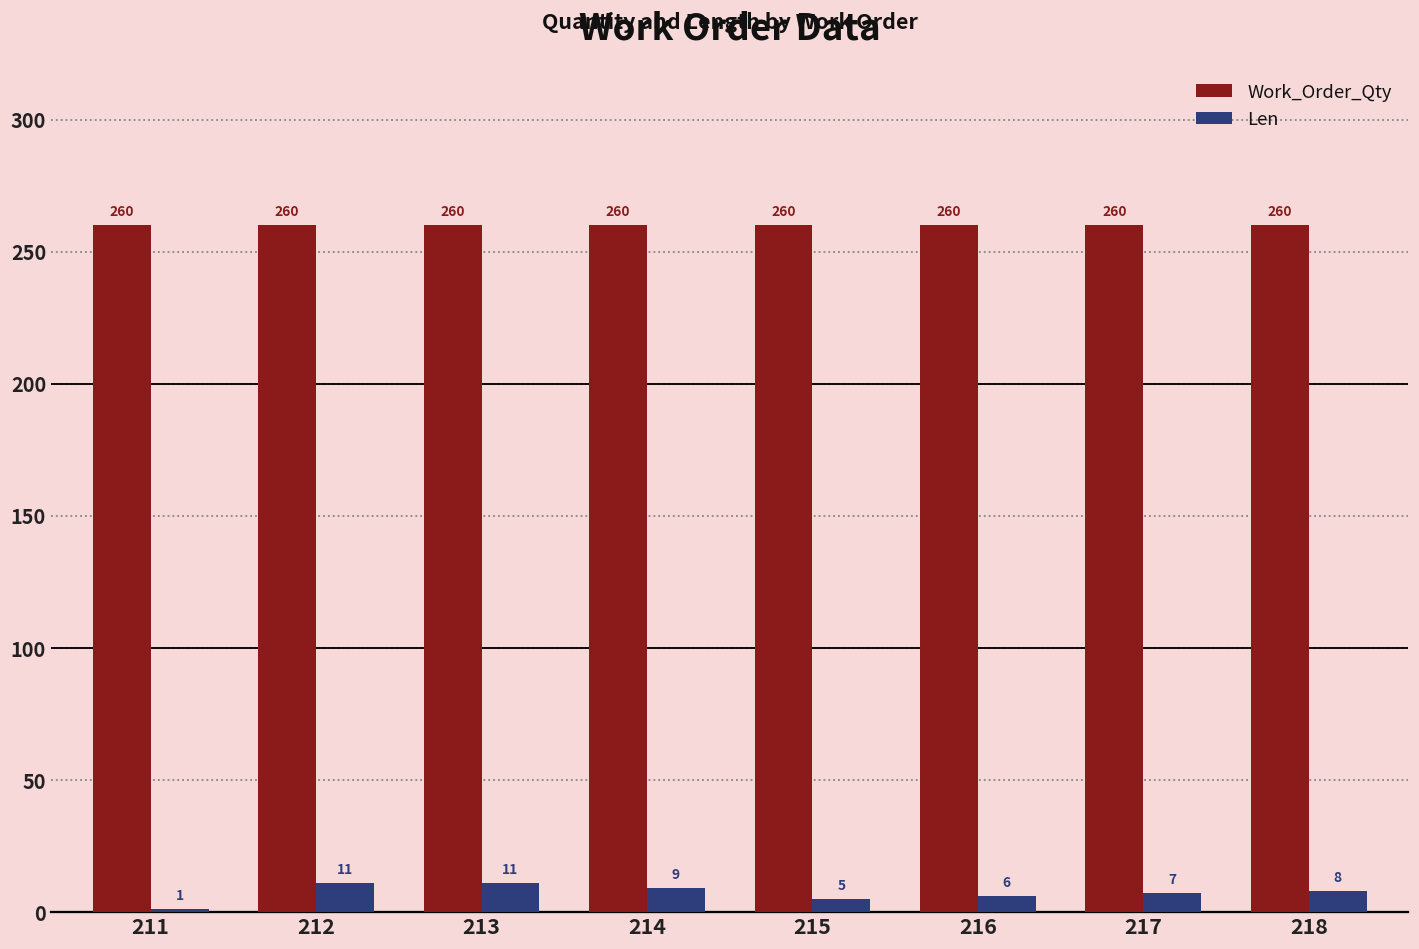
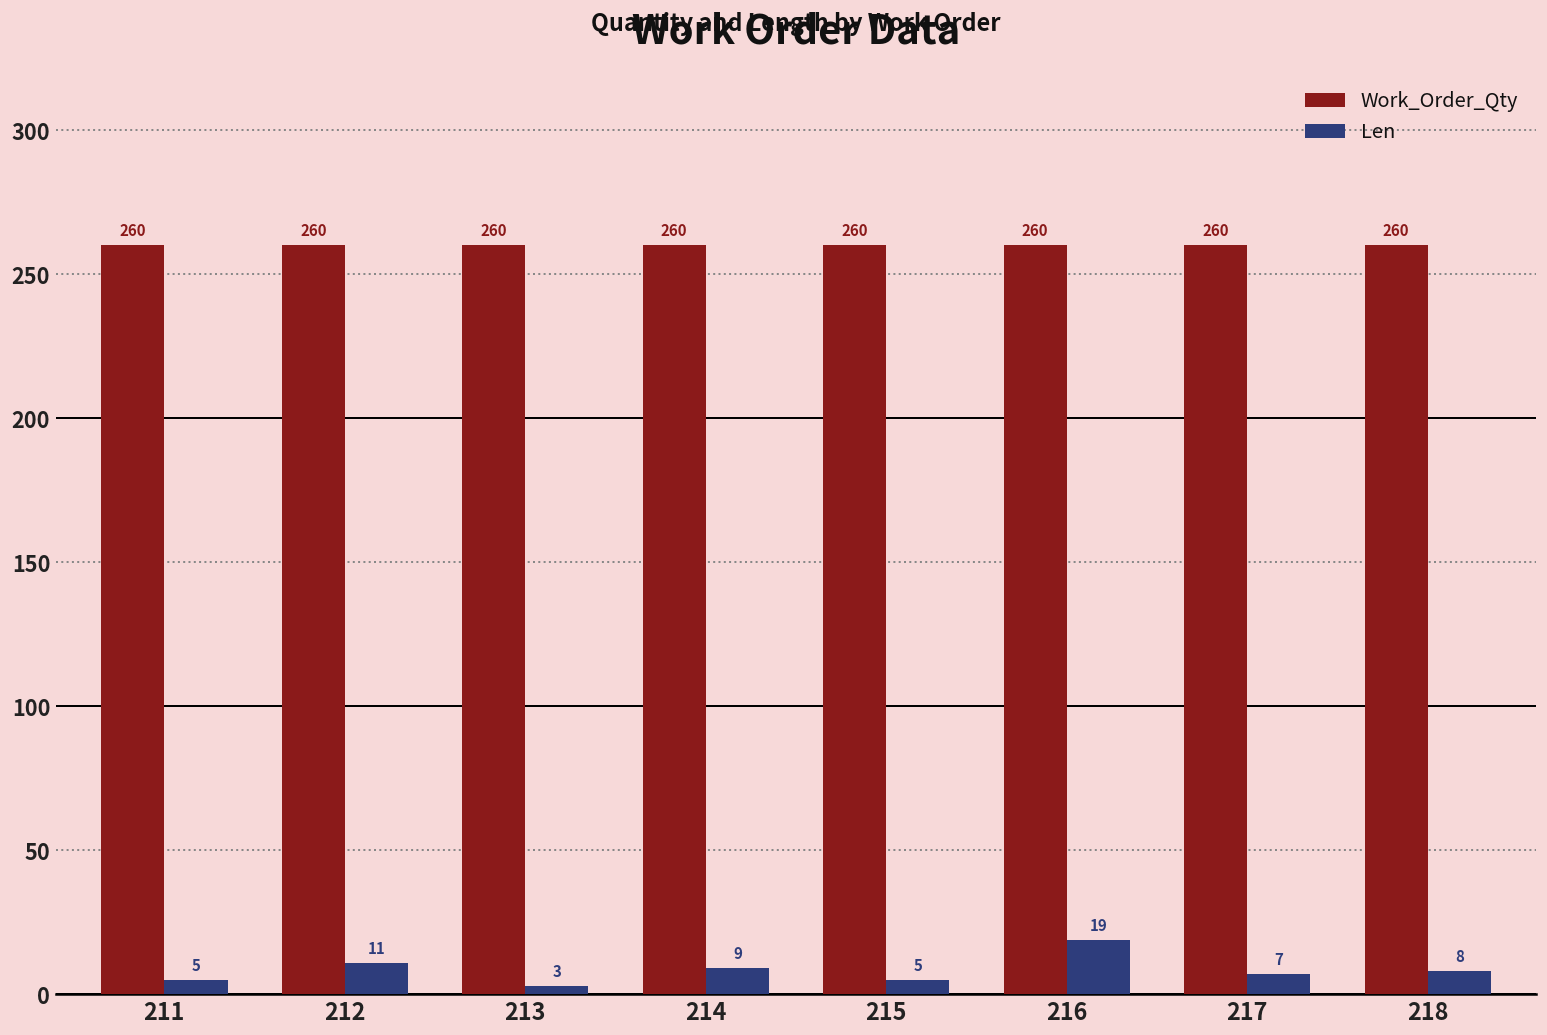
Len, 211: 1 -> 5
Len, 213: 11 -> 3
Len, 216: 6 -> 19
